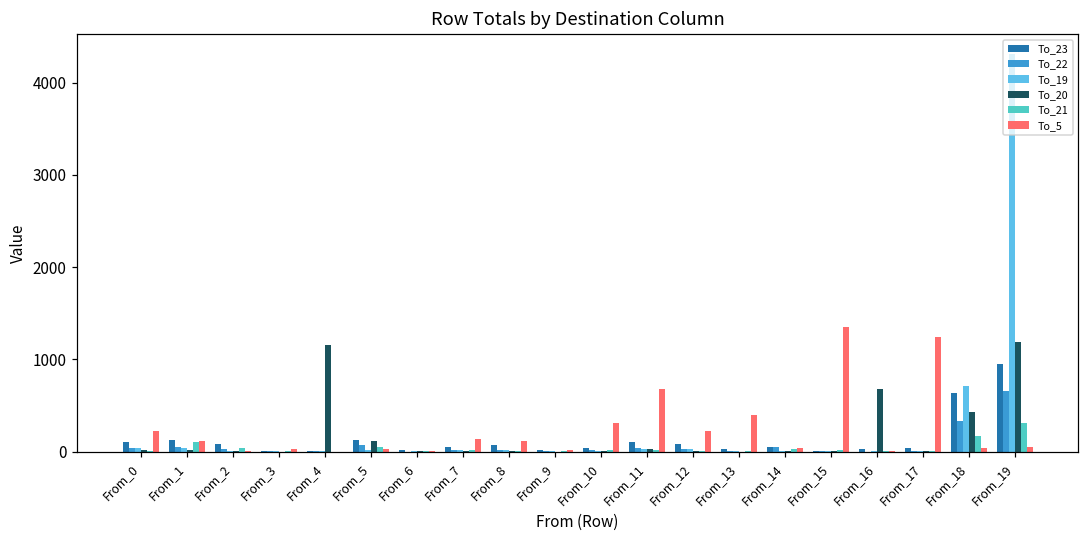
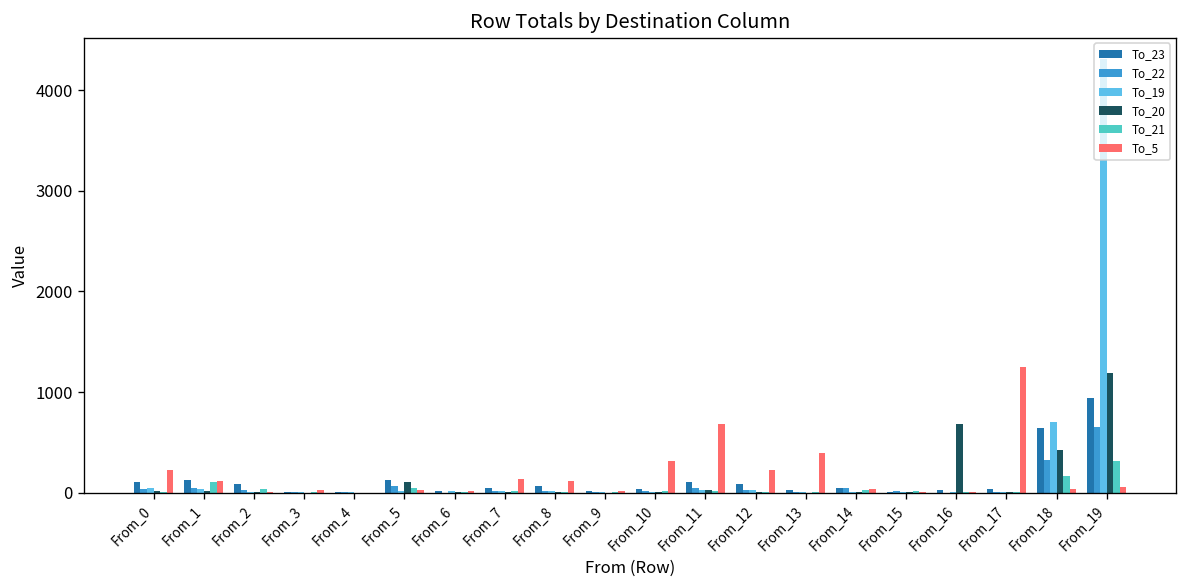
To_20, From_4: 1200 -> 0
To_5, From_15: 1400 -> 0
